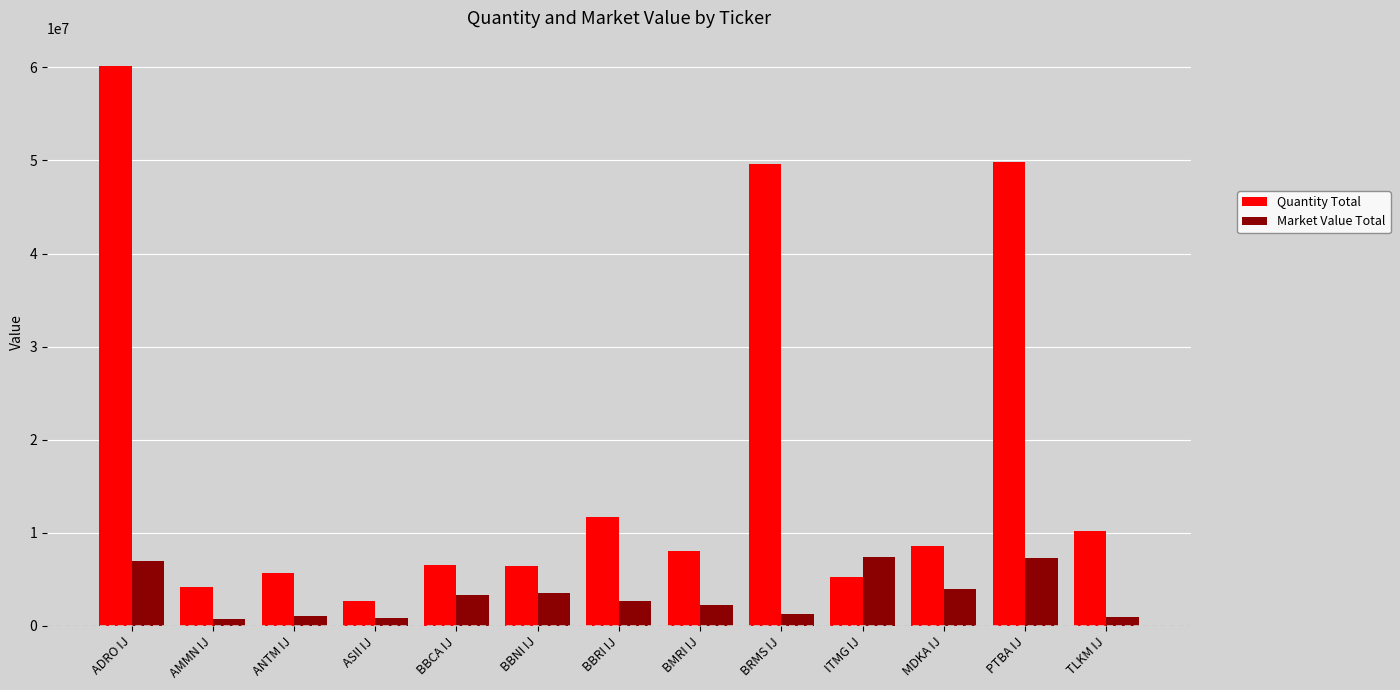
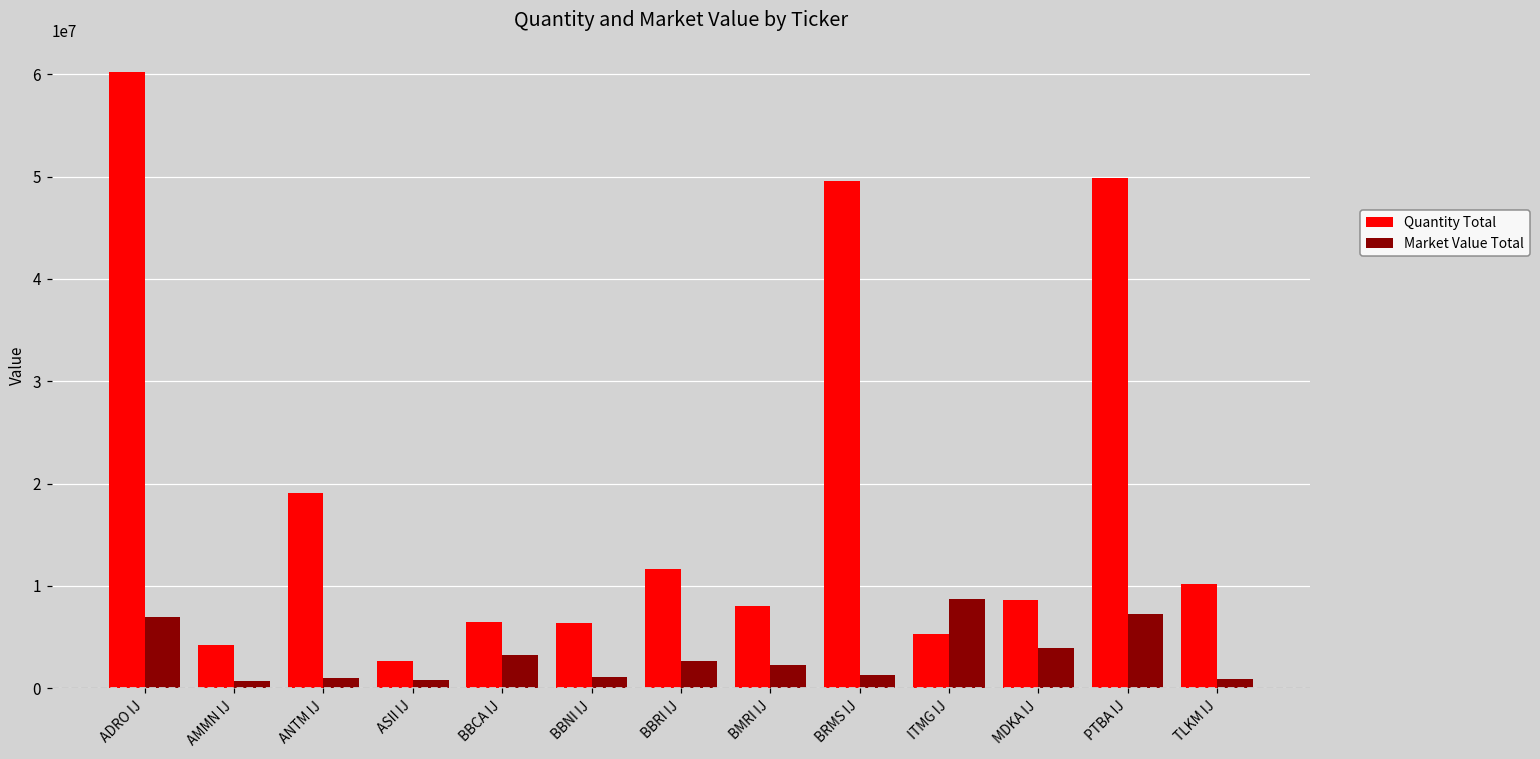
Quantity Total, ANTM IJ: 6000000 -> 19000000
Market Value Total, BBNI IJ: 3000000 -> 1000000
Market Value Total, ITMG IJ: 7000000 -> 9000000
